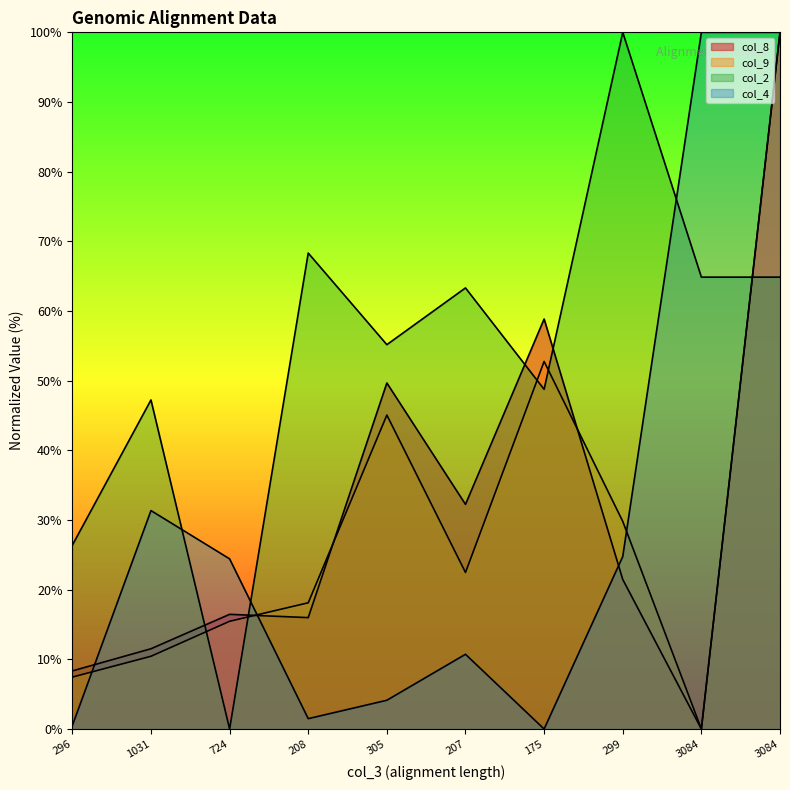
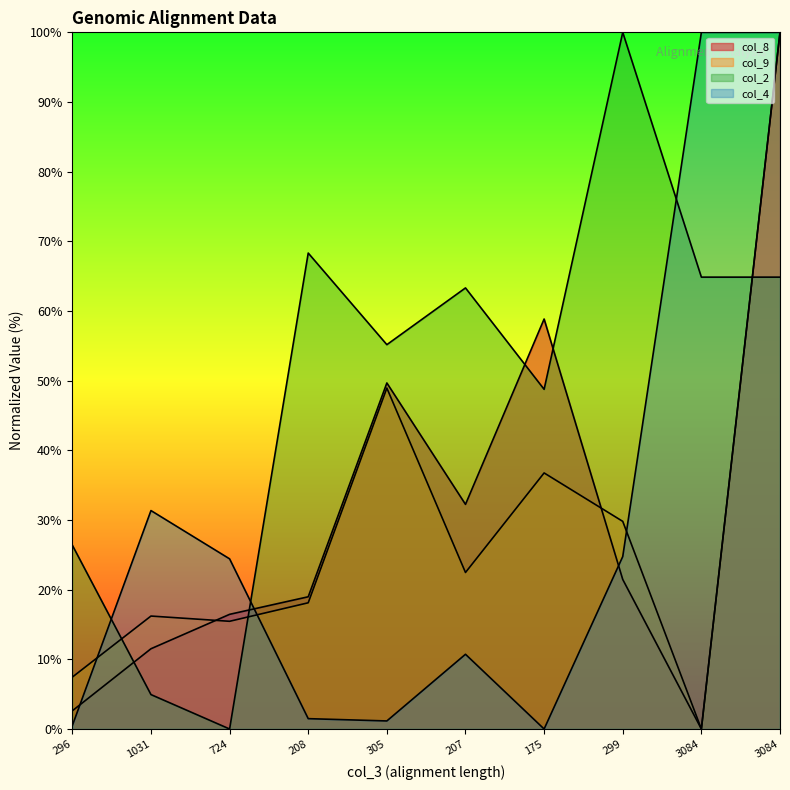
col_8, 296: 8% -> 3%
col_9, 1031: 10% -> 16%
col_2, 1031: 47% -> 5%
col_8, 208: 16% -> 19%
col_9, 305: 45% -> 49%
col_4, 305: 4% -> 1%
col_9, 175: 53% -> 37%
